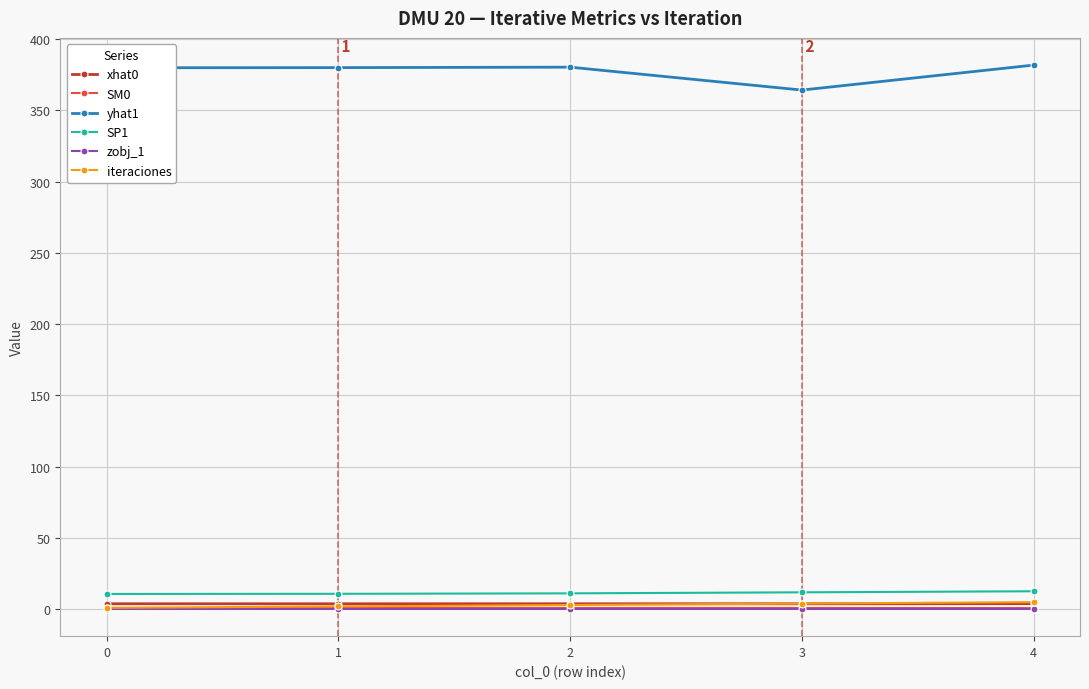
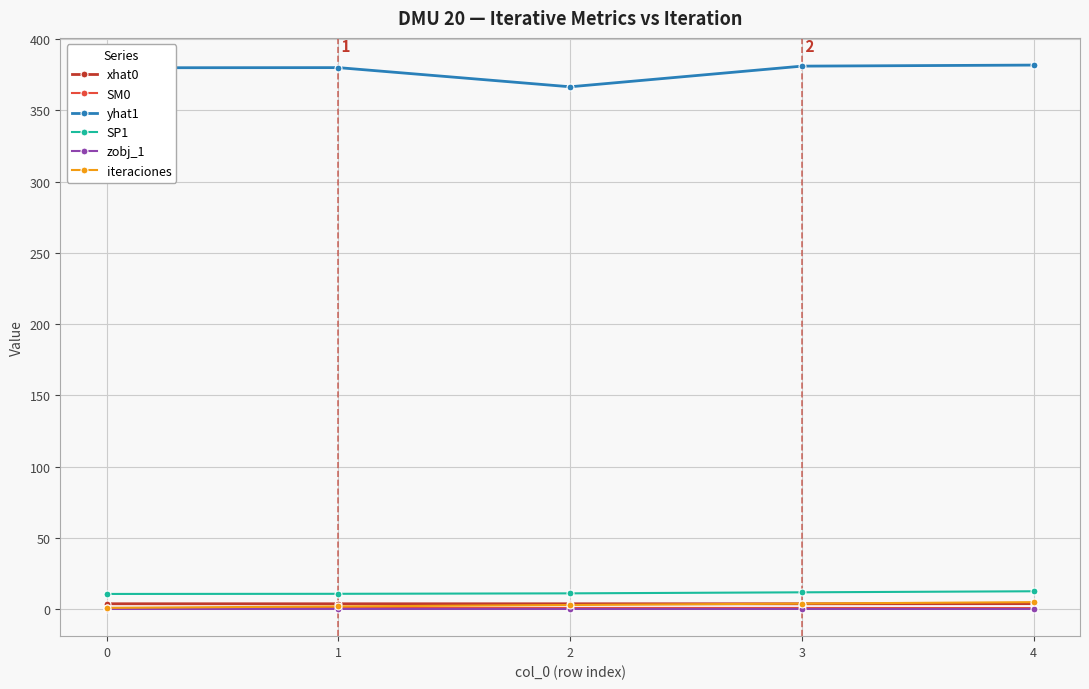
yhat1, 2: 380 -> 367
yhat1, 3: 364 -> 381
